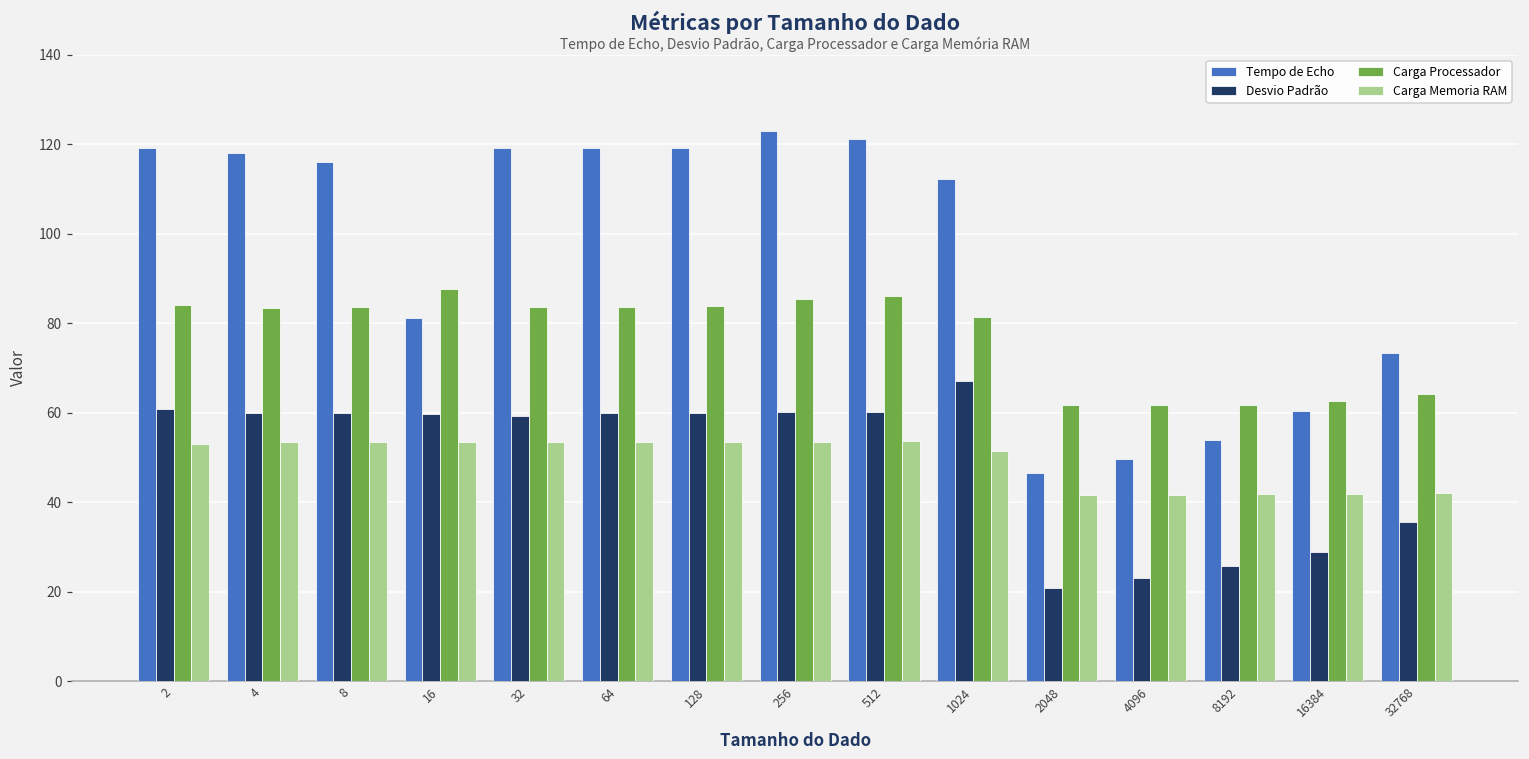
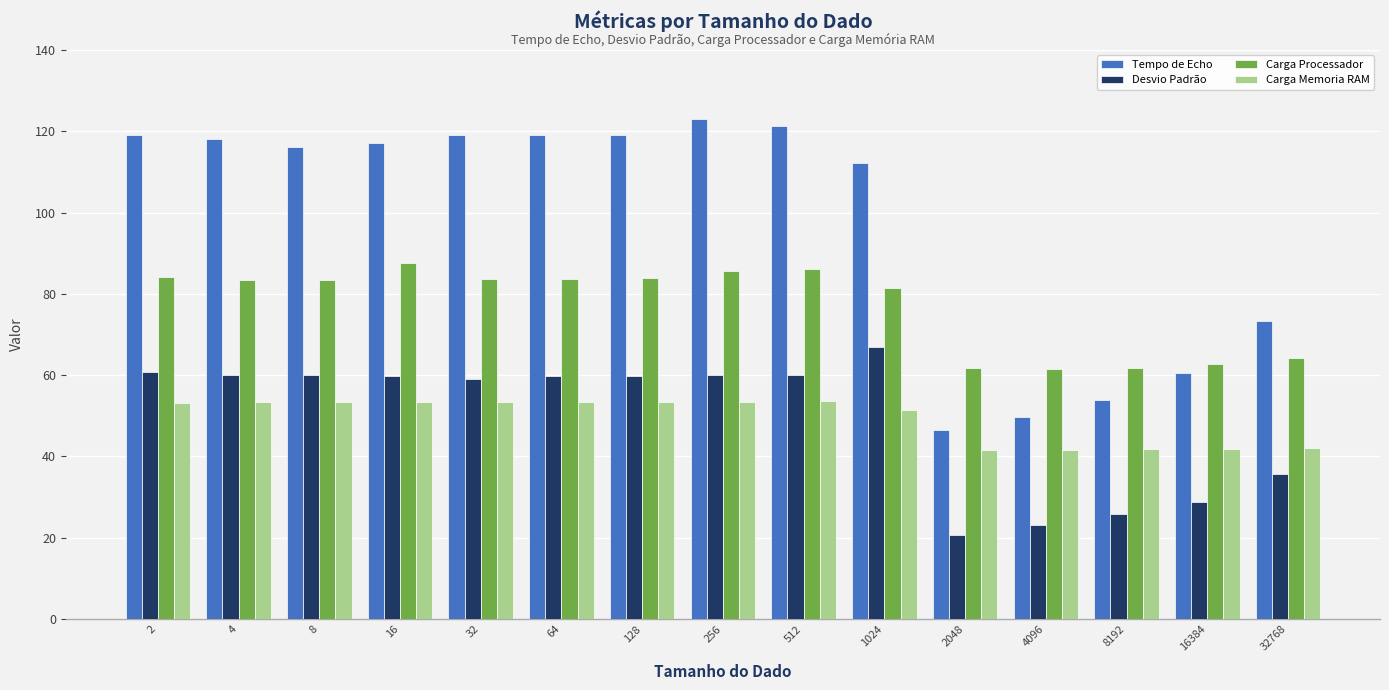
Tempo de Echo, 16: 81 -> 117
